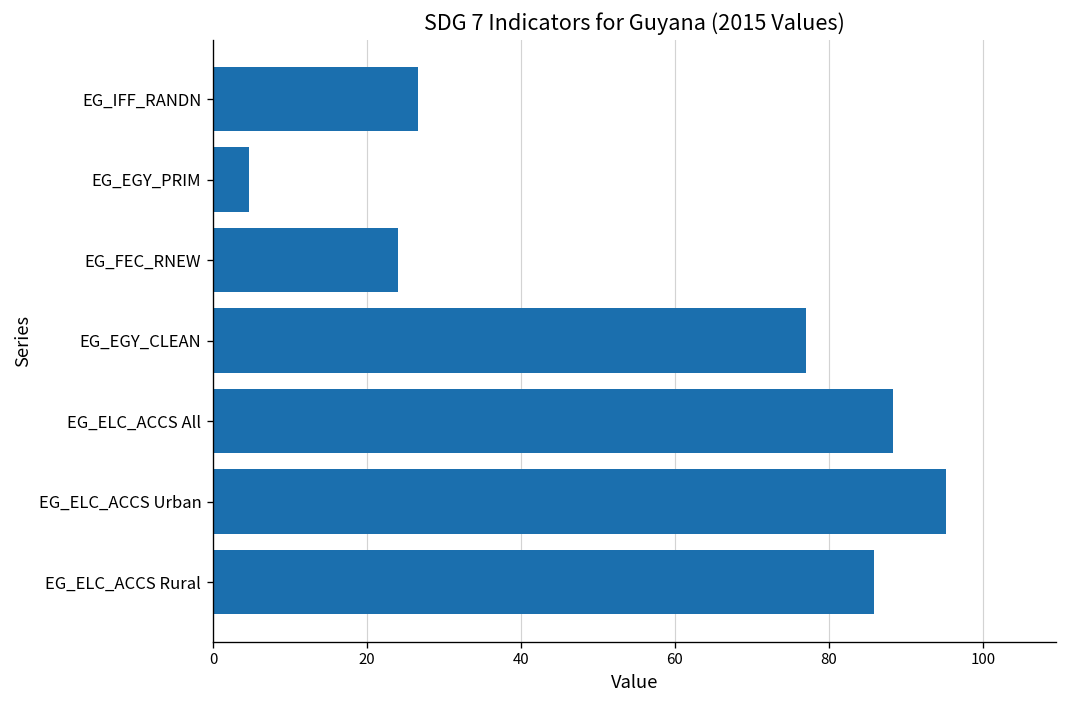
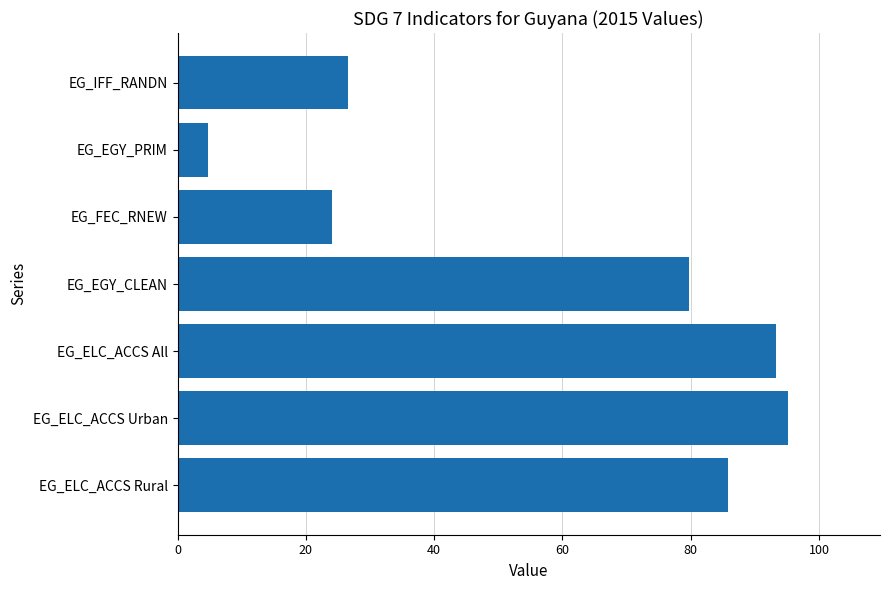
EG_EGY_CLEAN: 77 -> 80
EG_ELC_ACCS All: 88 -> 93
